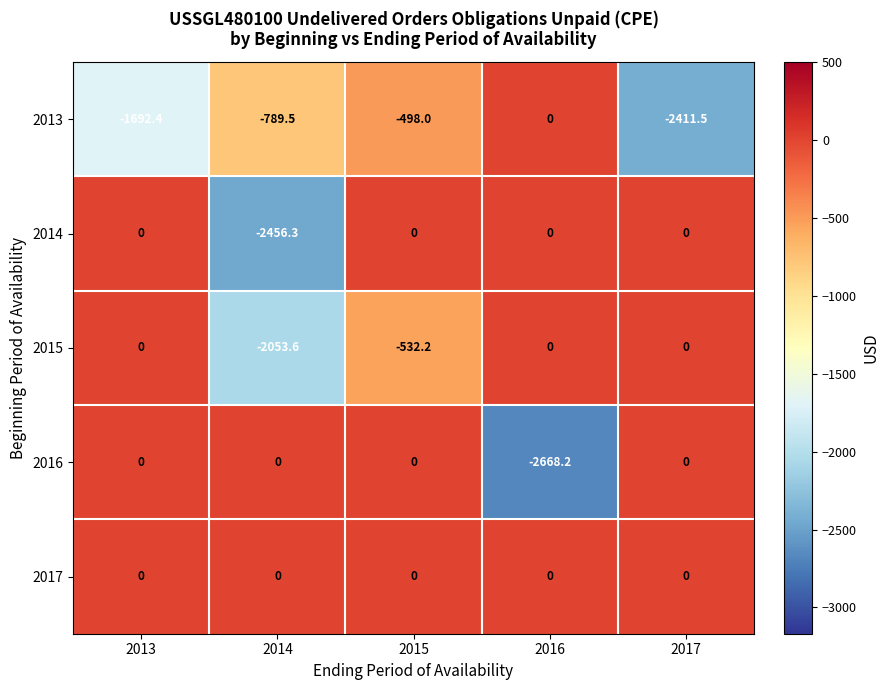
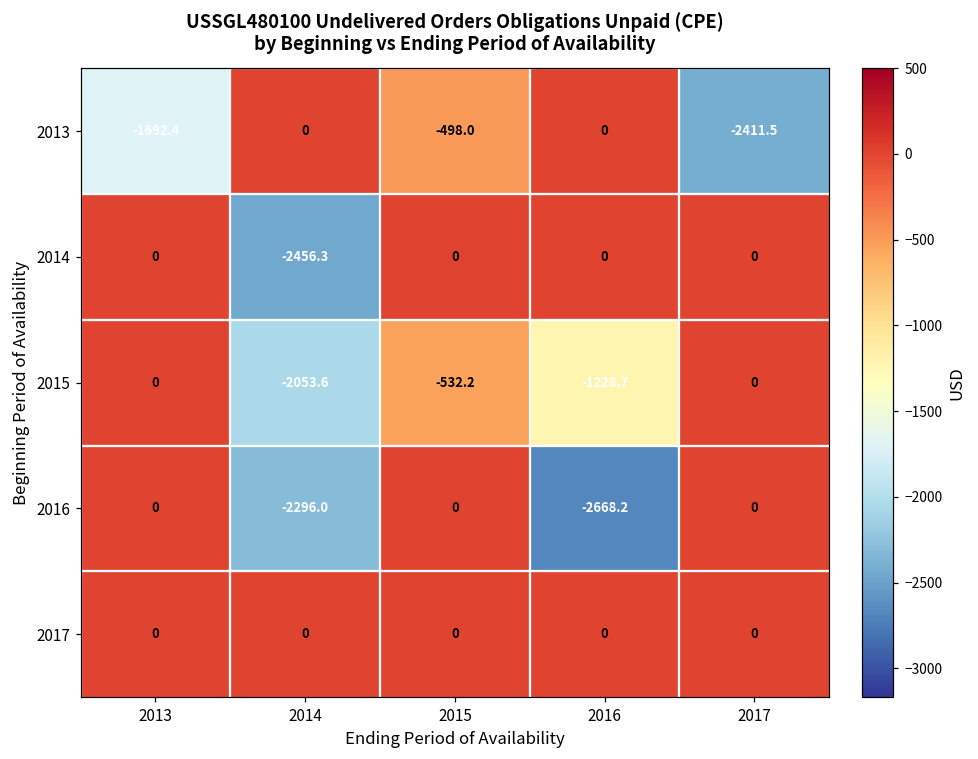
2013, 2014: -789.5 -> 0
2015, 2016: 0 -> -1228.7
2016, 2014: 0 -> -2296.0
